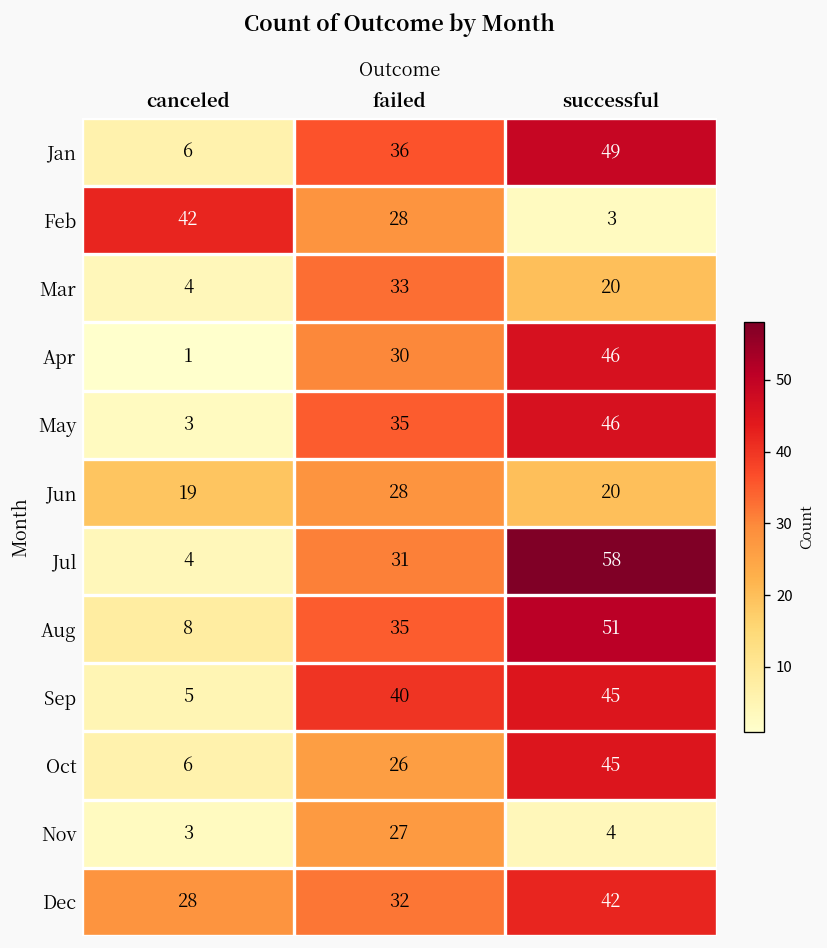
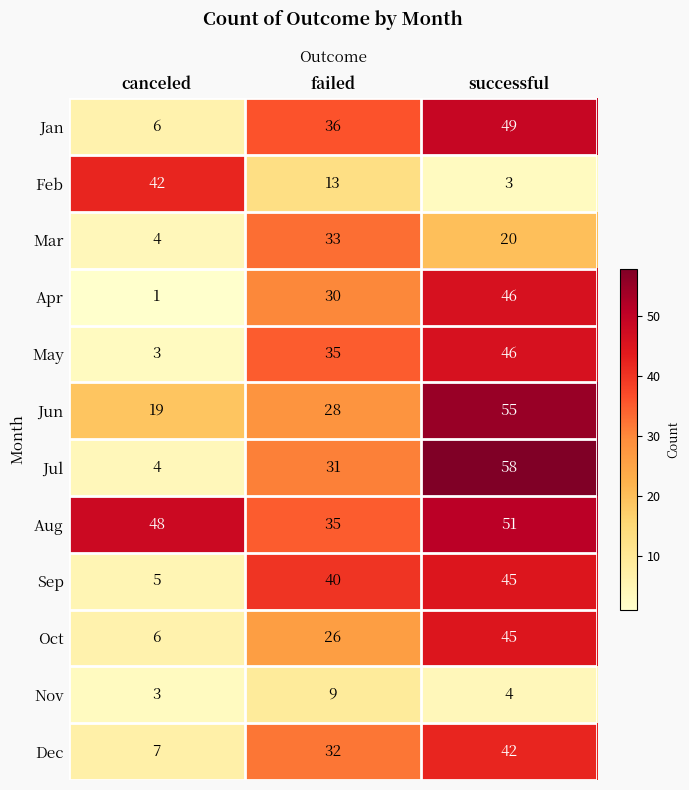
Feb, failed: 28 -> 13
Jun, successful: 20 -> 55
Aug, canceled: 8 -> 48
Nov, failed: 27 -> 9
Dec, canceled: 28 -> 7
